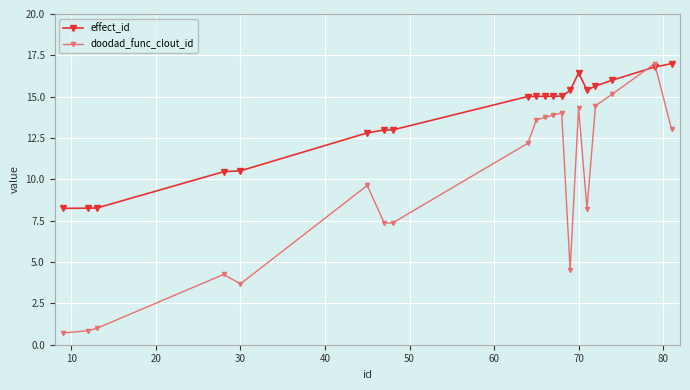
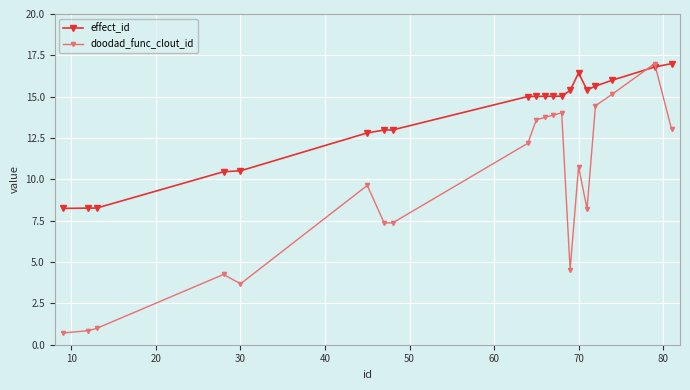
doodad_func_clout_id, 70: 14.3 -> 10.8
